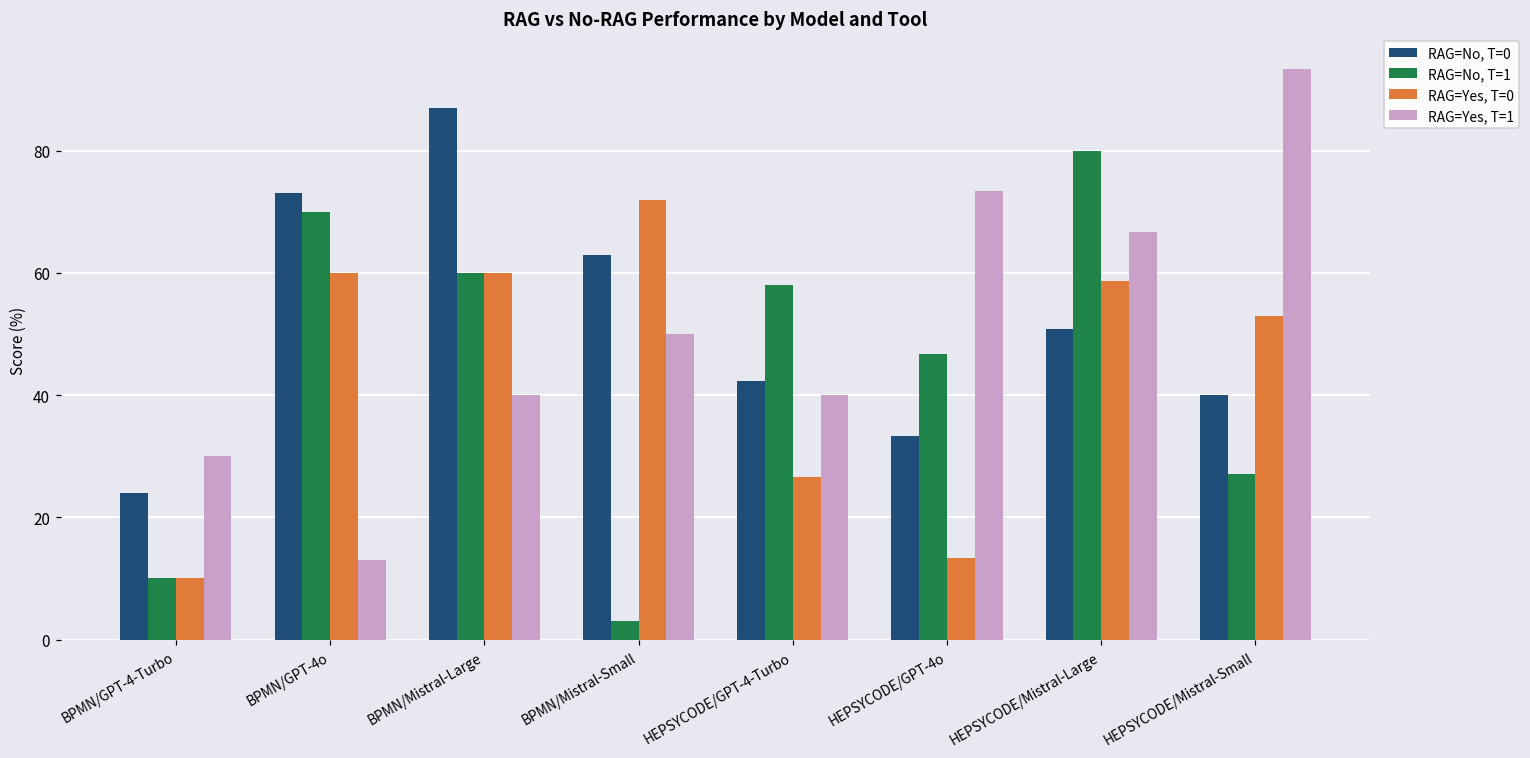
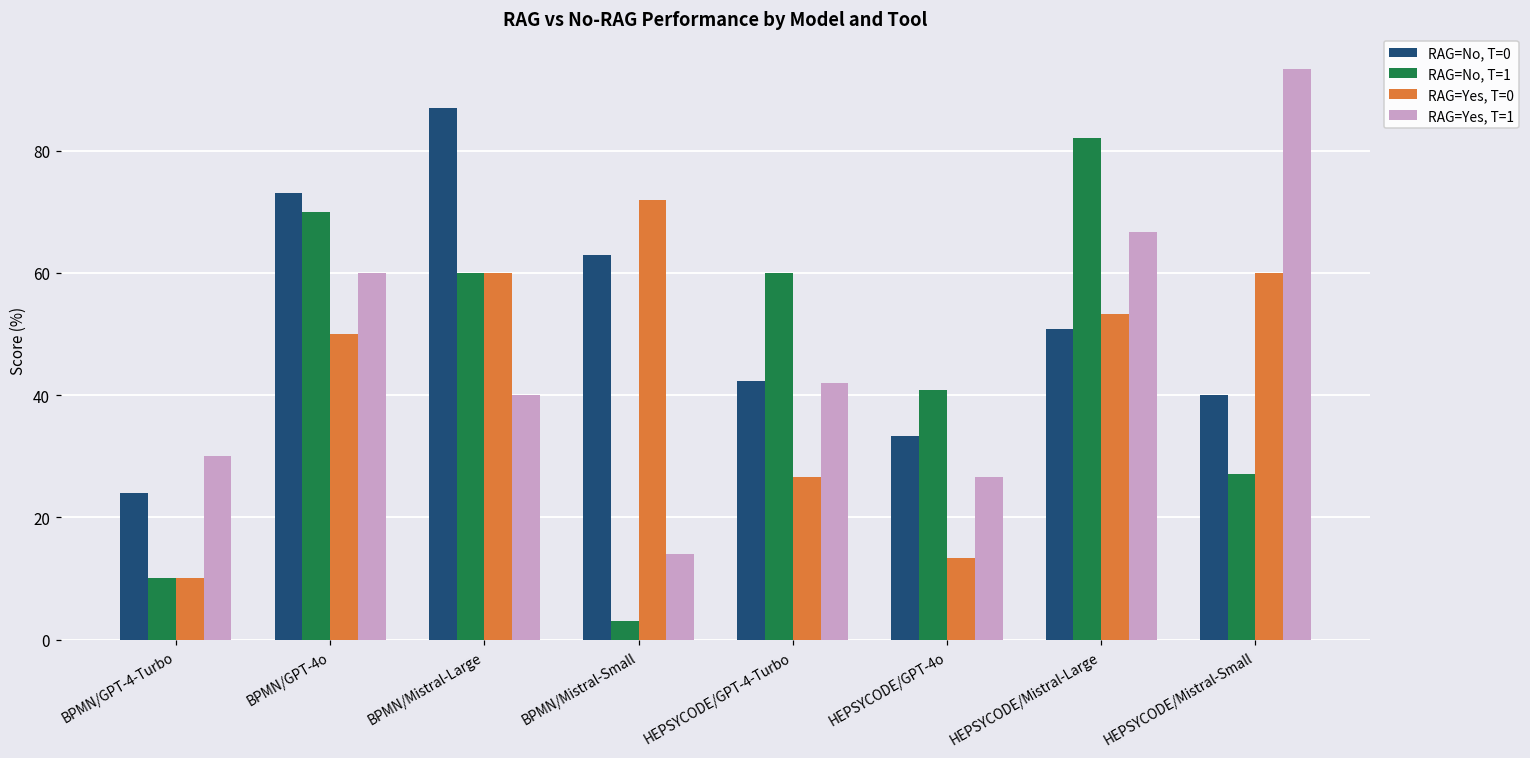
RAG=Yes, T=0, BPMN/GPT-4o: 60 -> 50
RAG=Yes, T=1, BPMN/GPT-4o: 13 -> 60
RAG=Yes, T=1, BPMN/Mistral-Small: 50 -> 14
RAG=No, T=1, HEPSYCODE/GPT-4-Turbo: 58 -> 60
RAG=Yes, T=1, HEPSYCODE/GPT-4-Turbo: 40 -> 42
RAG=No, T=1, HEPSYCODE/GPT-4o: 47 -> 41
RAG=Yes, T=1, HEPSYCODE/GPT-4o: 73 -> 27
RAG=No, T=1, HEPSYCODE/Mistral-Large: 80 -> 82
RAG=Yes, T=0, HEPSYCODE/Mistral-Large: 59 -> 53
RAG=Yes, T=0, HEPSYCODE/Mistral-Small: 53 -> 60
